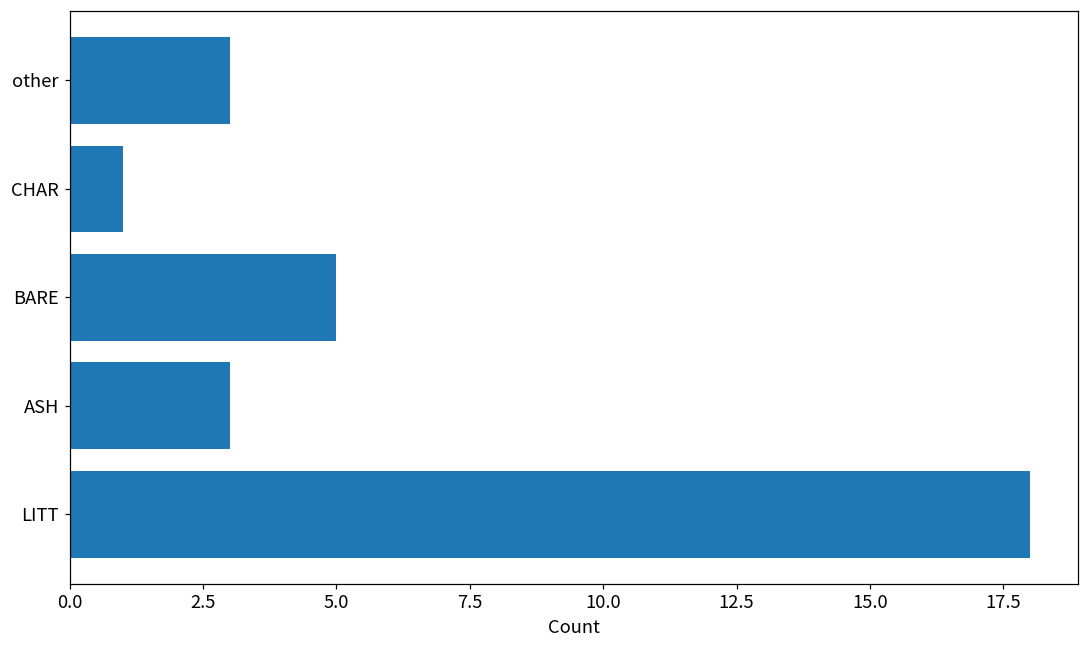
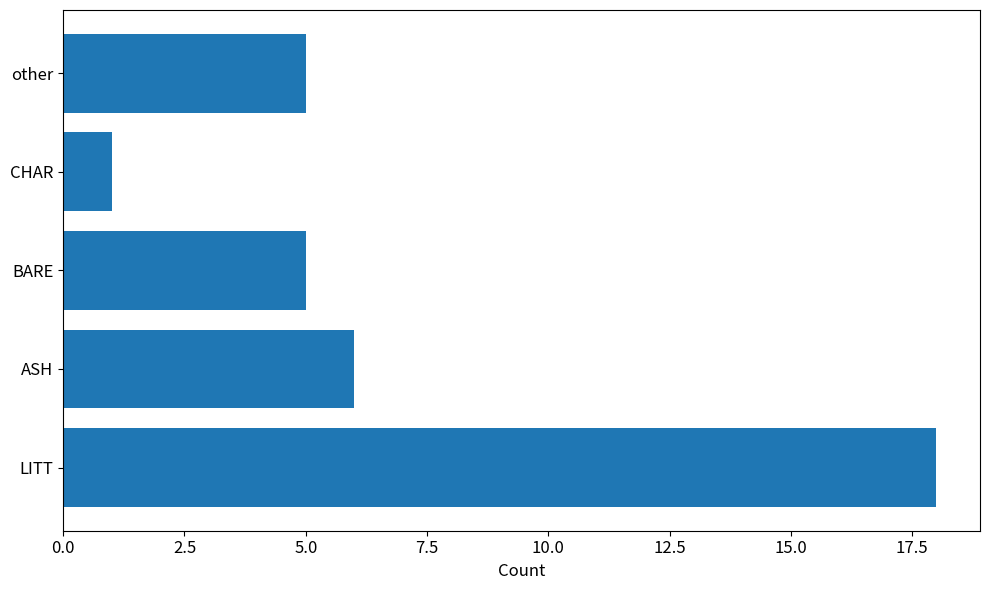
other: 3 -> 5
ASH: 3 -> 6
